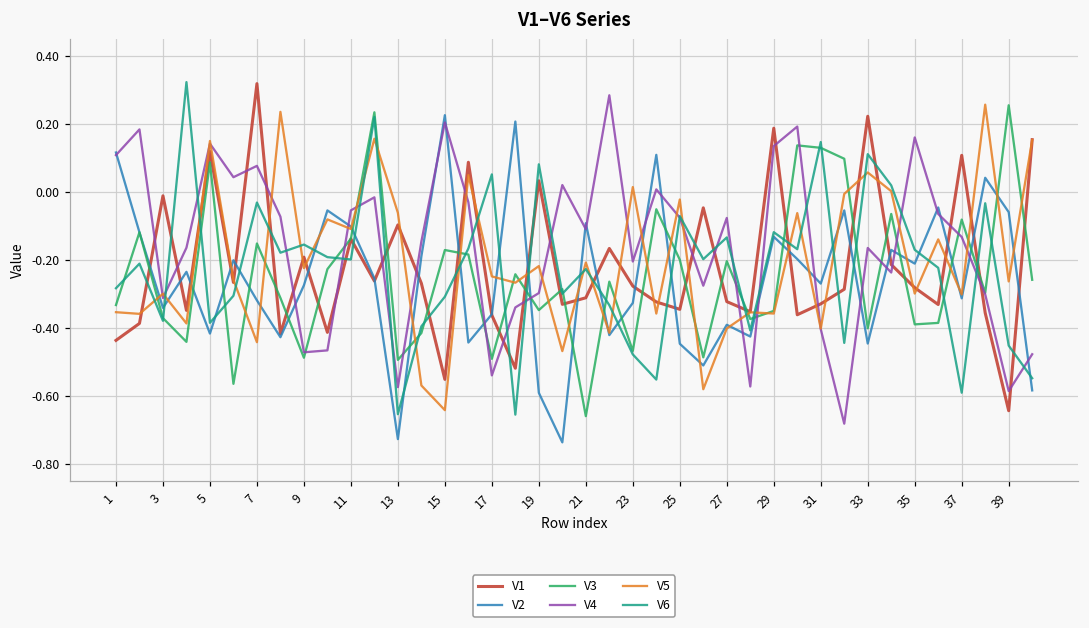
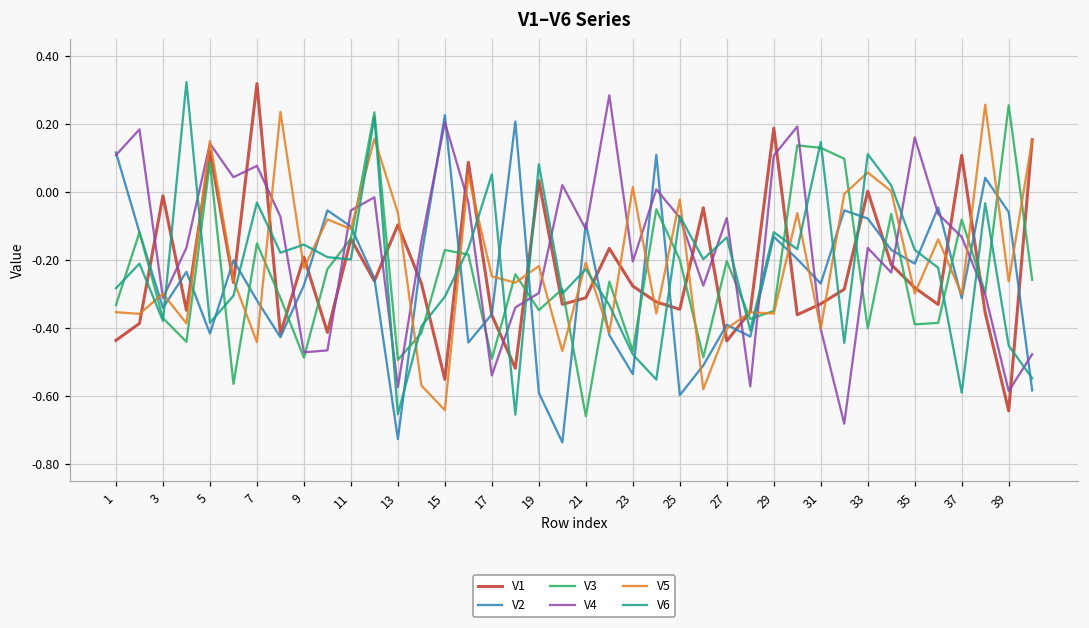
V2, 23: -0.33 -> -0.54
V2, 25: -0.45 -> -0.60
V1, 27: -0.32 -> -0.44
V4, 29: 0.13 -> 0.11
V1, 33: 0.22 -> 0.00
V2, 33: -0.45 -> -0.08
